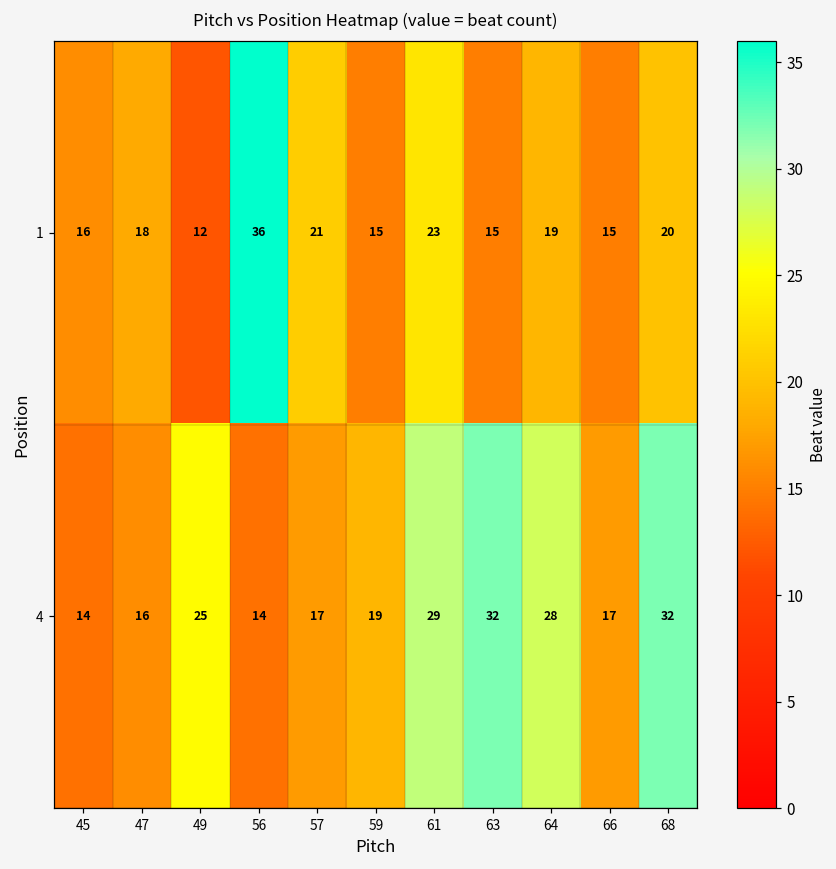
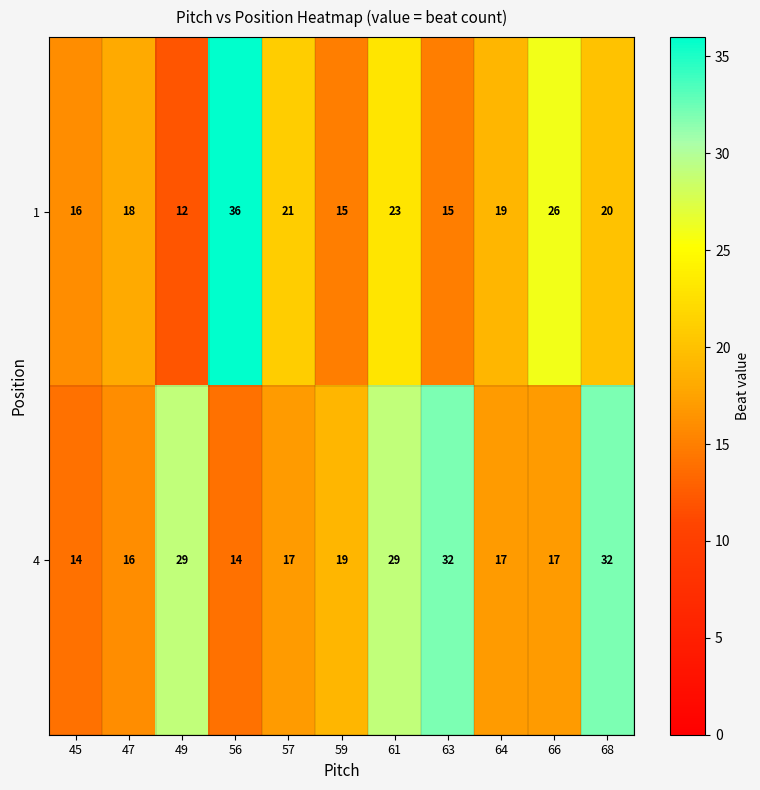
1, 66: 15 -> 26
4, 49: 25 -> 29
4, 64: 28 -> 17
